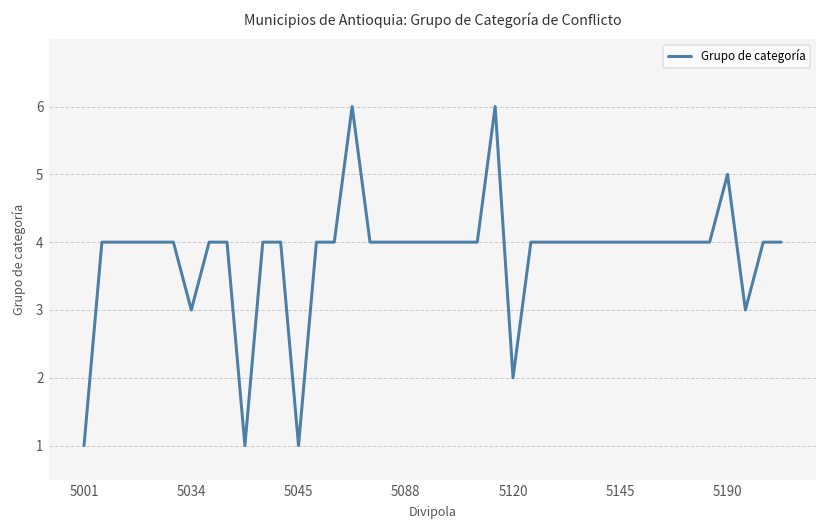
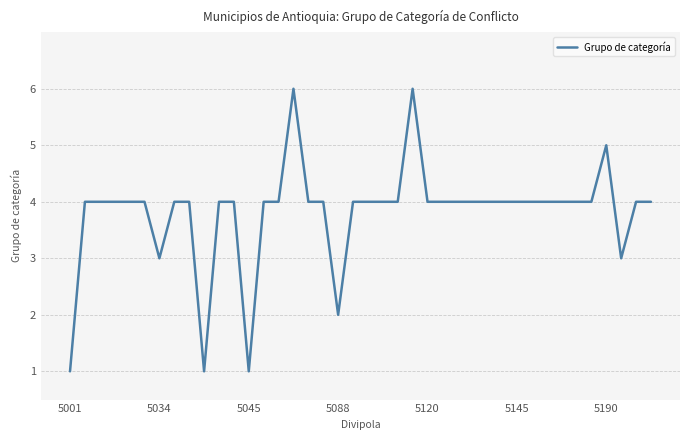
5088: 4 -> 2
5120: 2 -> 4
